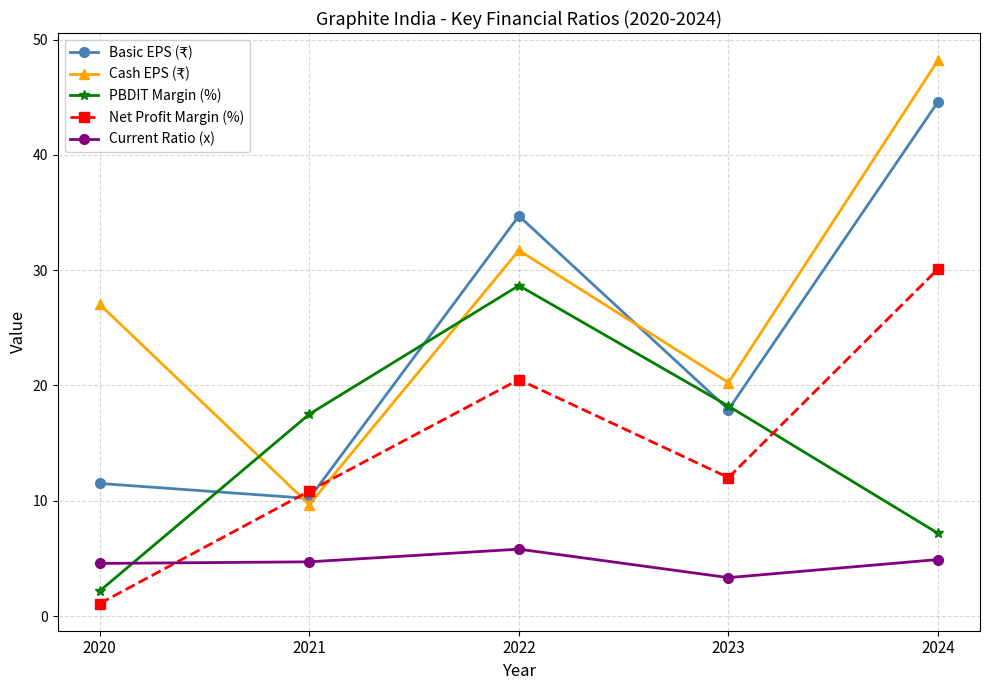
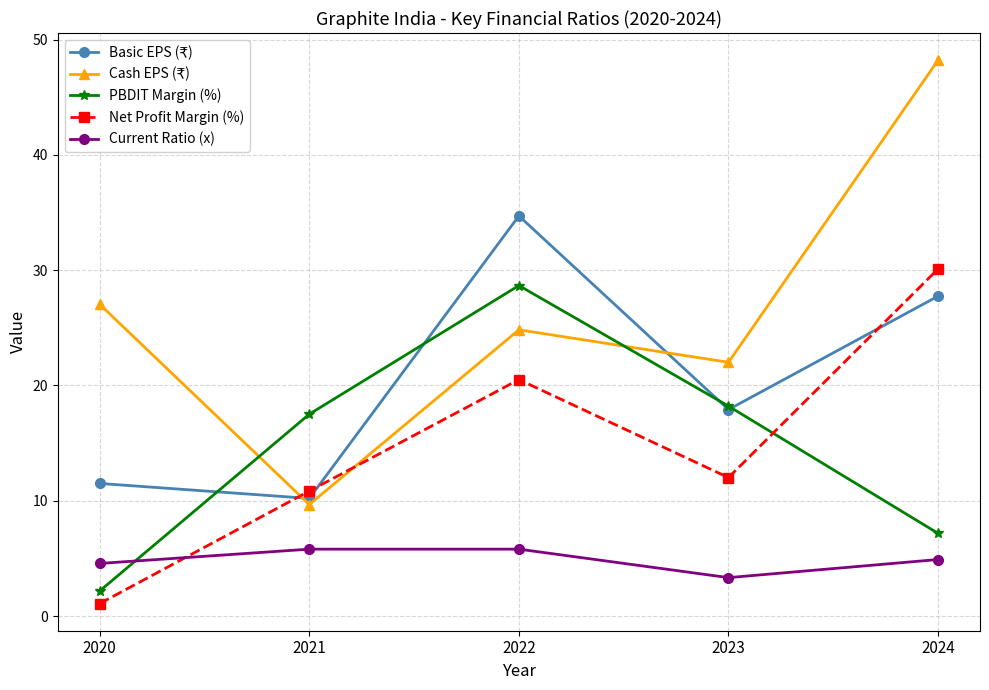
Current Ratio (x), 2021: 4.7 -> 5.8
Cash EPS (₹), 2022: 31.7 -> 24.8
Cash EPS (₹), 2023: 20.3 -> 22.0
Basic EPS (₹), 2024: 44.6 -> 27.8
